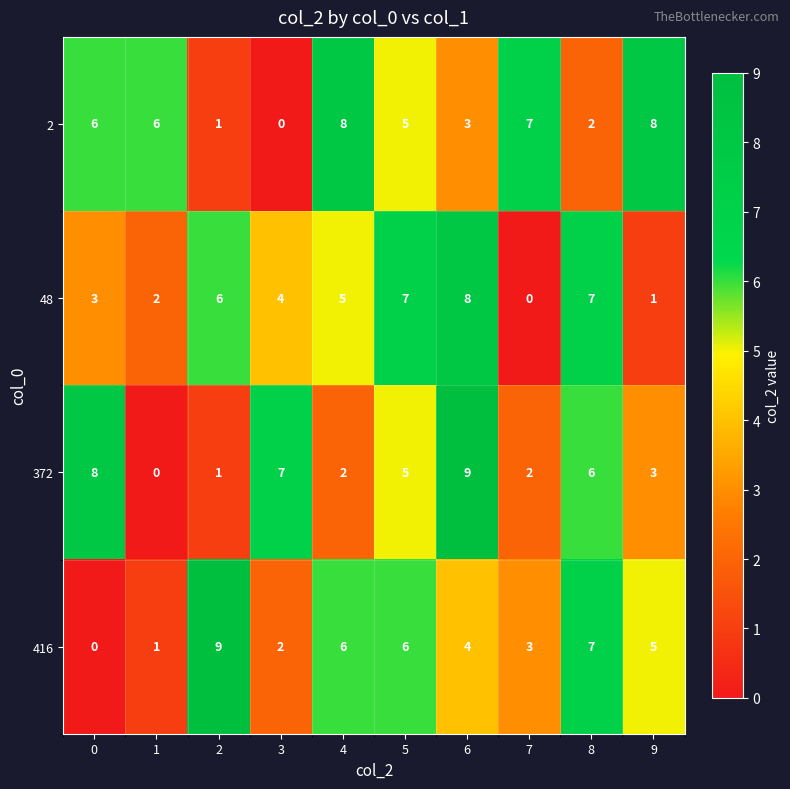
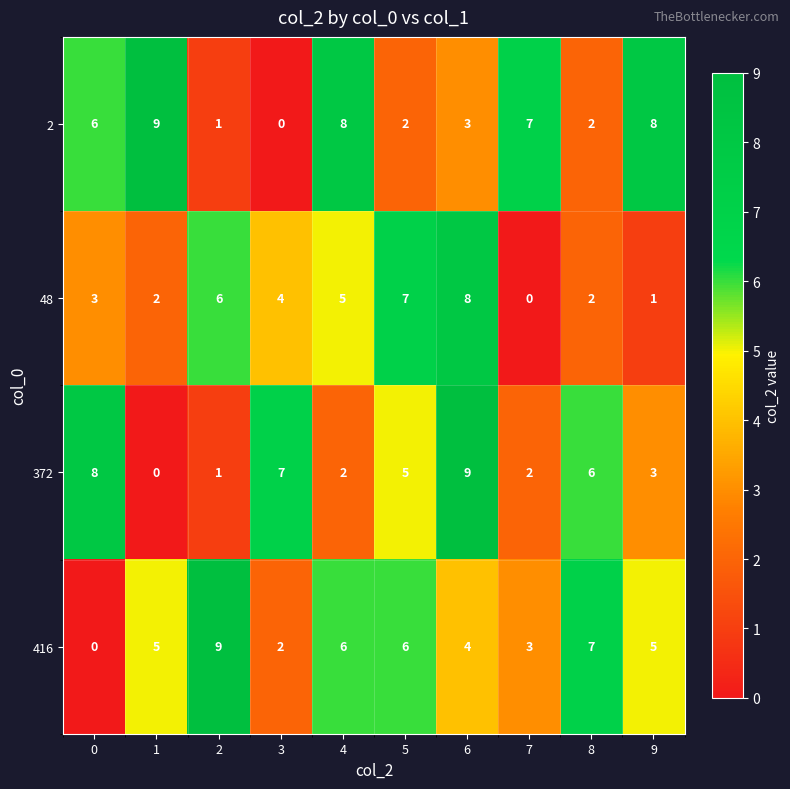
2, 1: 6 -> 9
2, 5: 5 -> 2
48, 8: 7 -> 2
416, 1: 1 -> 5
